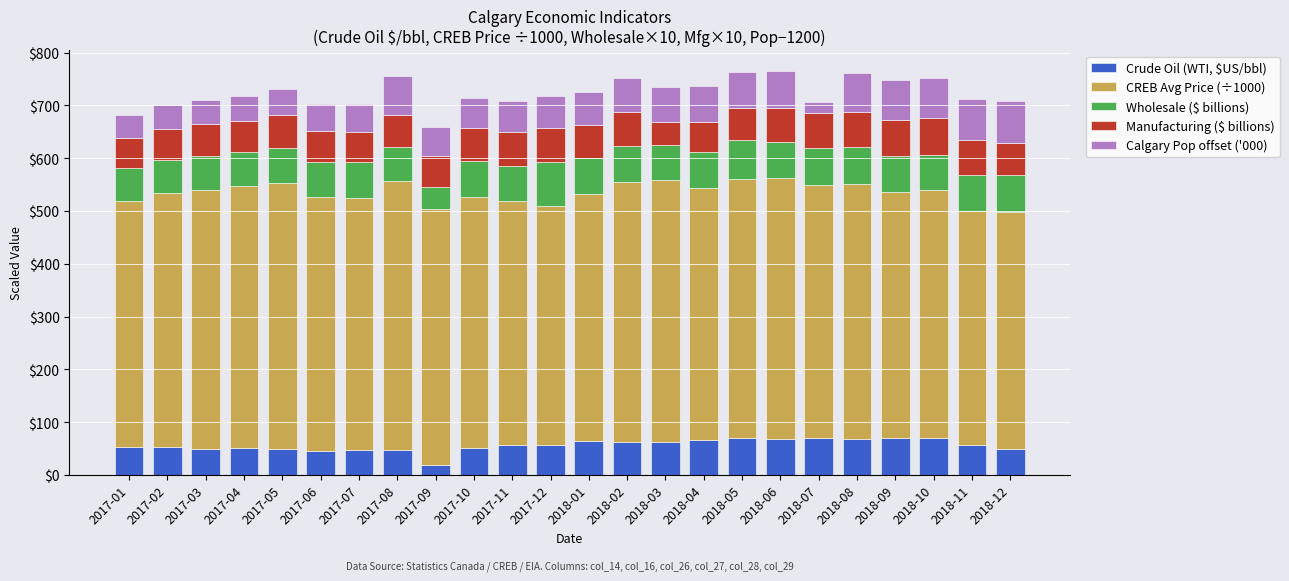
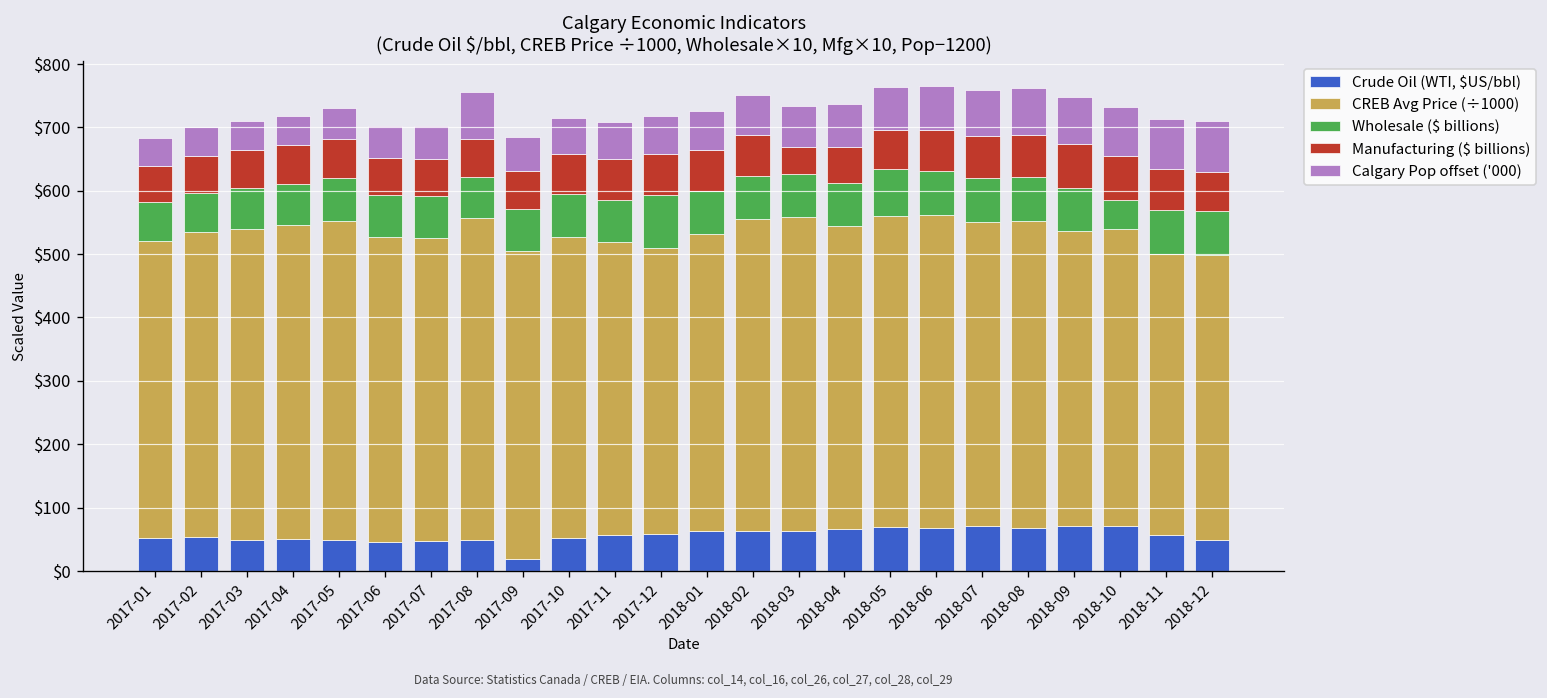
Wholesale ($ billions), 2017-09: $40 -> $70
Calgary Pop offset ('000), 2018-07: $20 -> $70
Wholesale ($ billions), 2018-10: $70 -> $50
